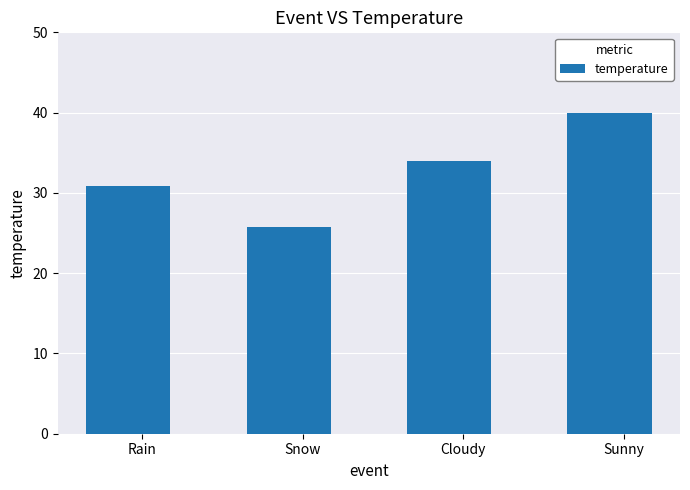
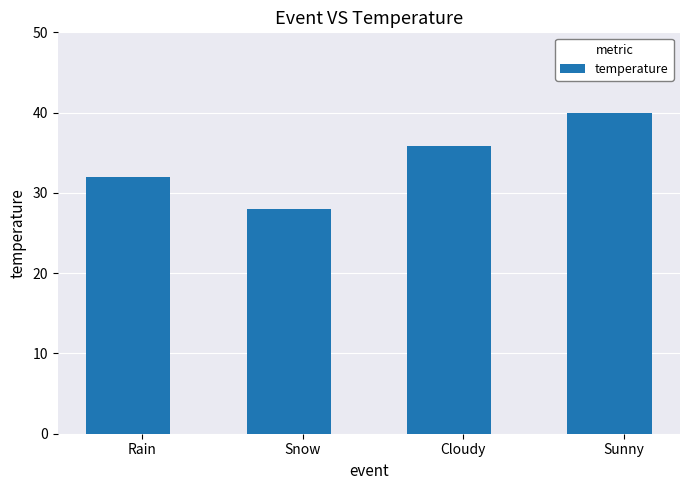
Rain: 31 -> 32
Snow: 26 -> 28
Cloudy: 34 -> 36
